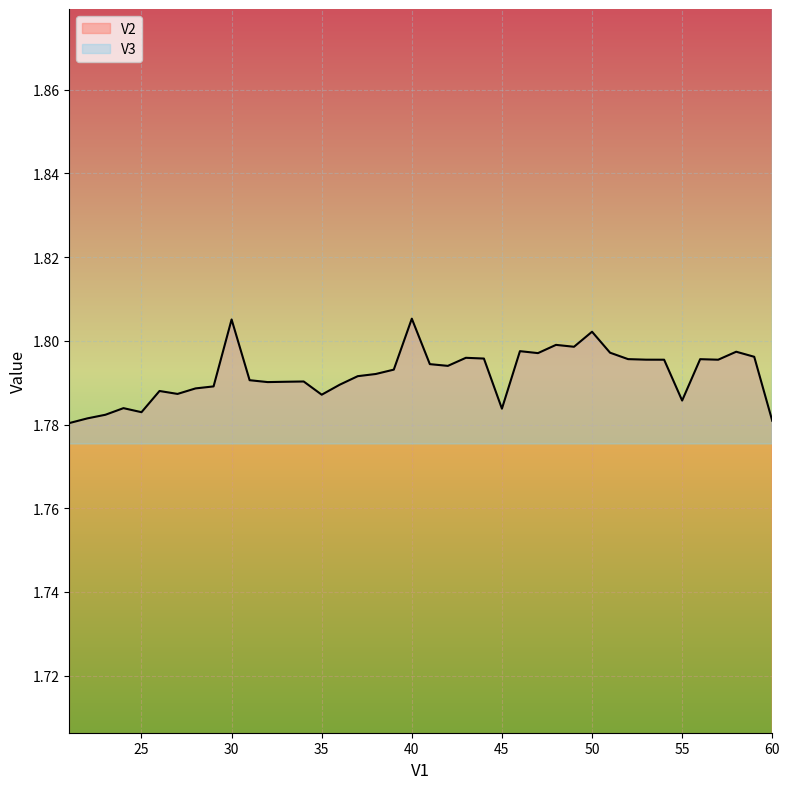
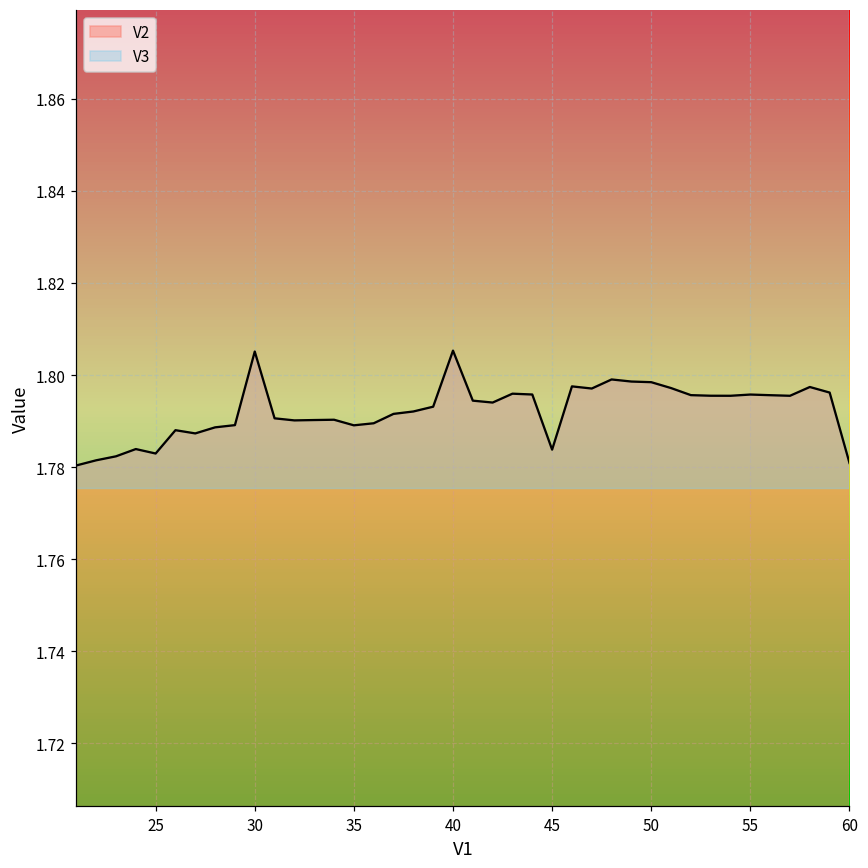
V2, 35: 1.787 -> 1.789
V2, 50: 1.802 -> 1.798
V2, 55: 1.786 -> 1.796
